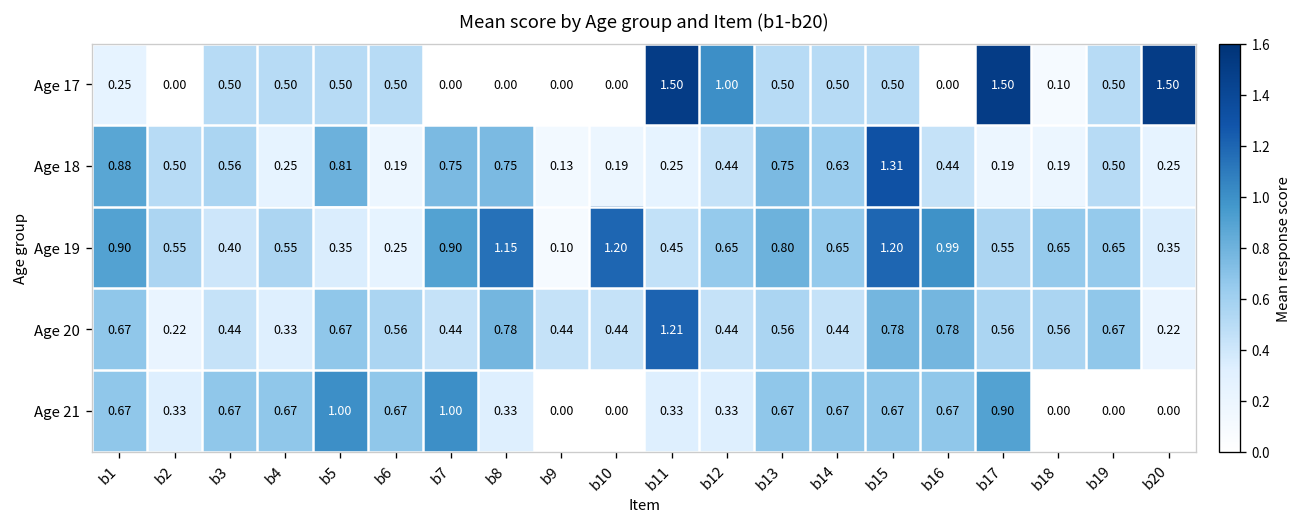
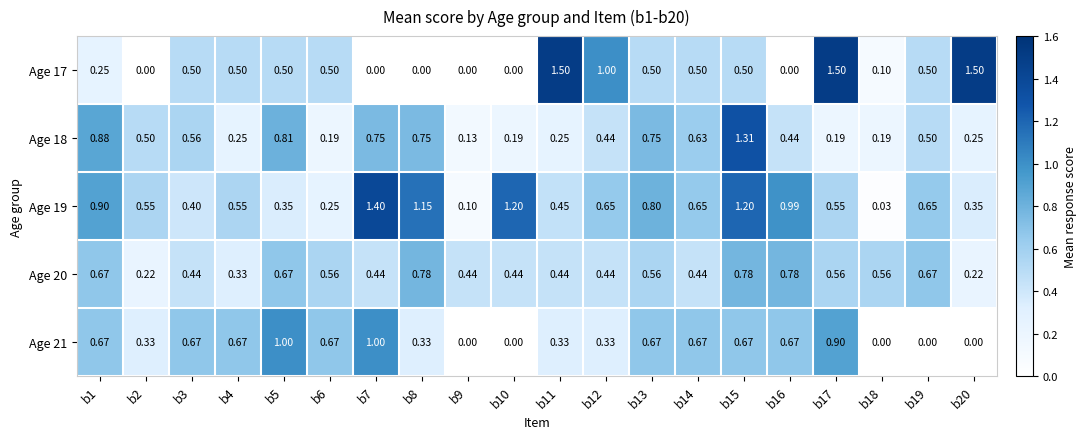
Age 19, b7: 0.90 -> 1.40
Age 19, b18: 0.65 -> 0.03
Age 20, b11: 1.21 -> 0.44
